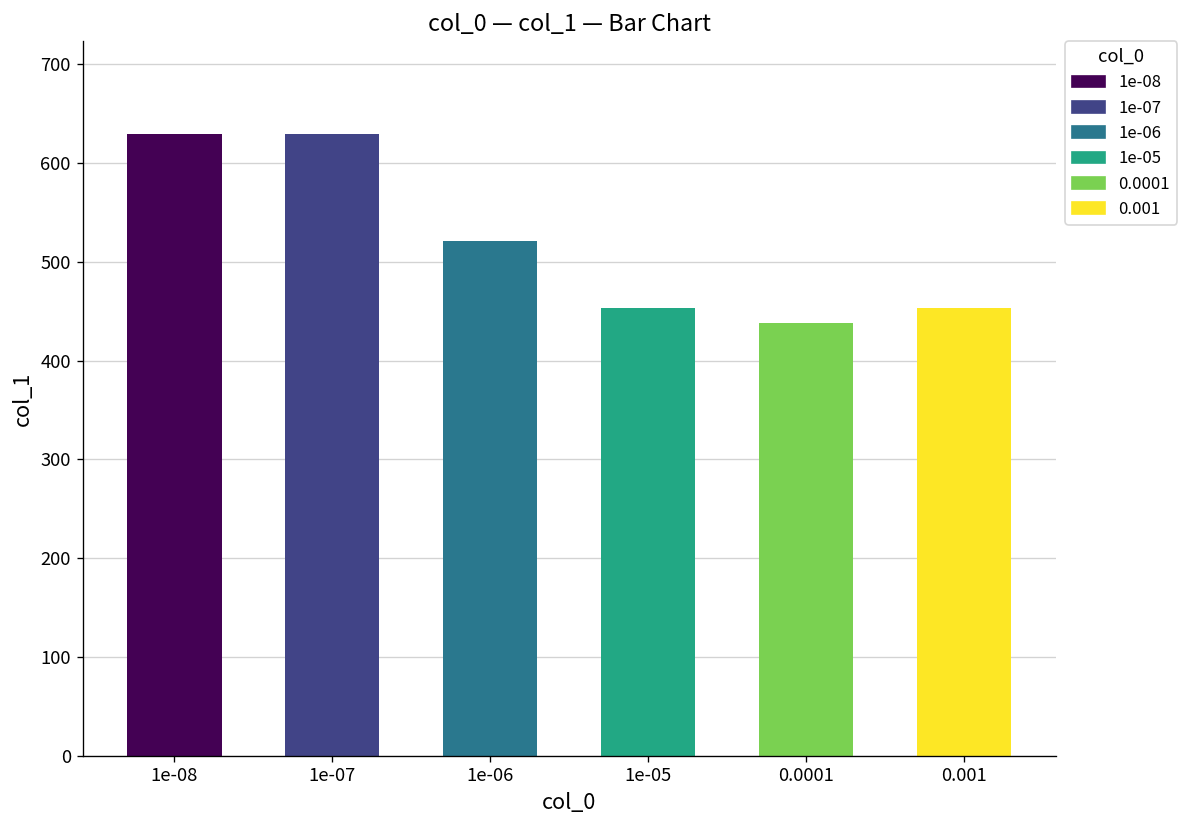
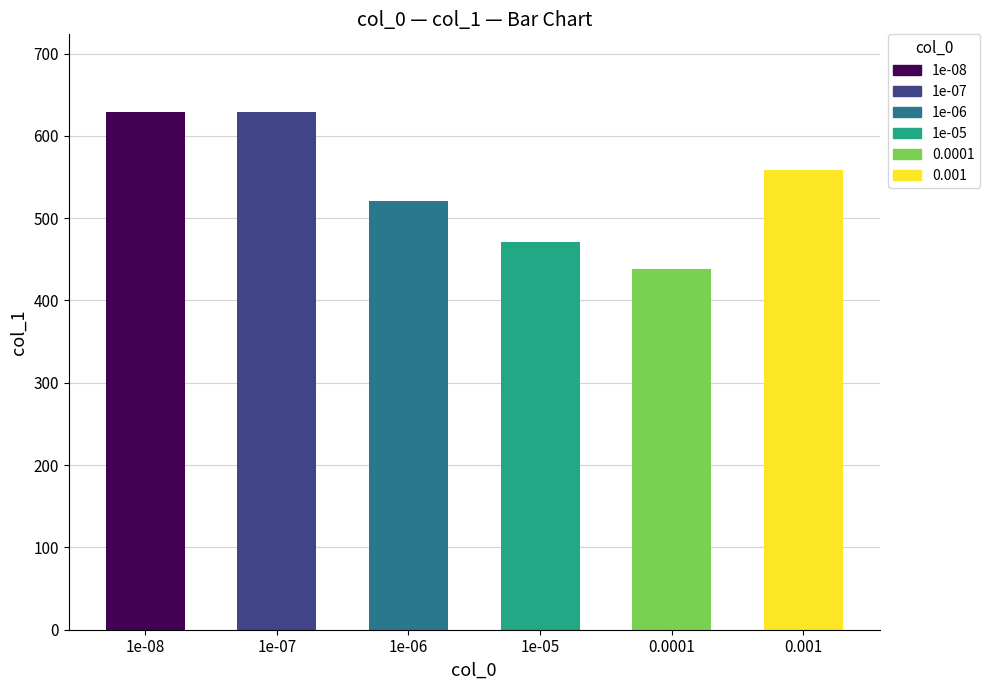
1e-05: 450 -> 470
0.001: 450 -> 560
